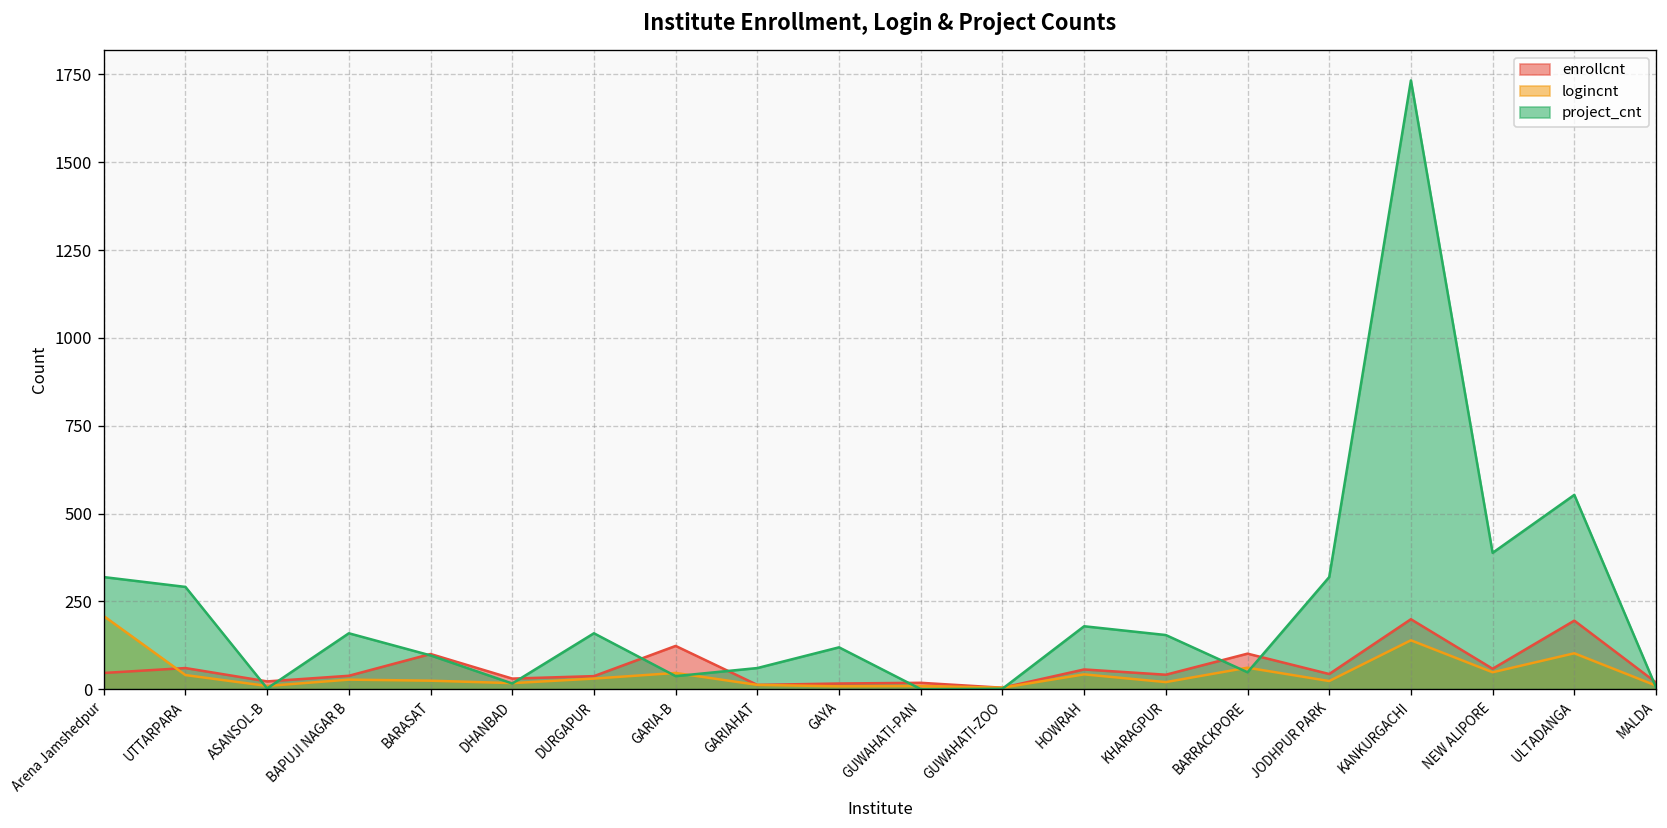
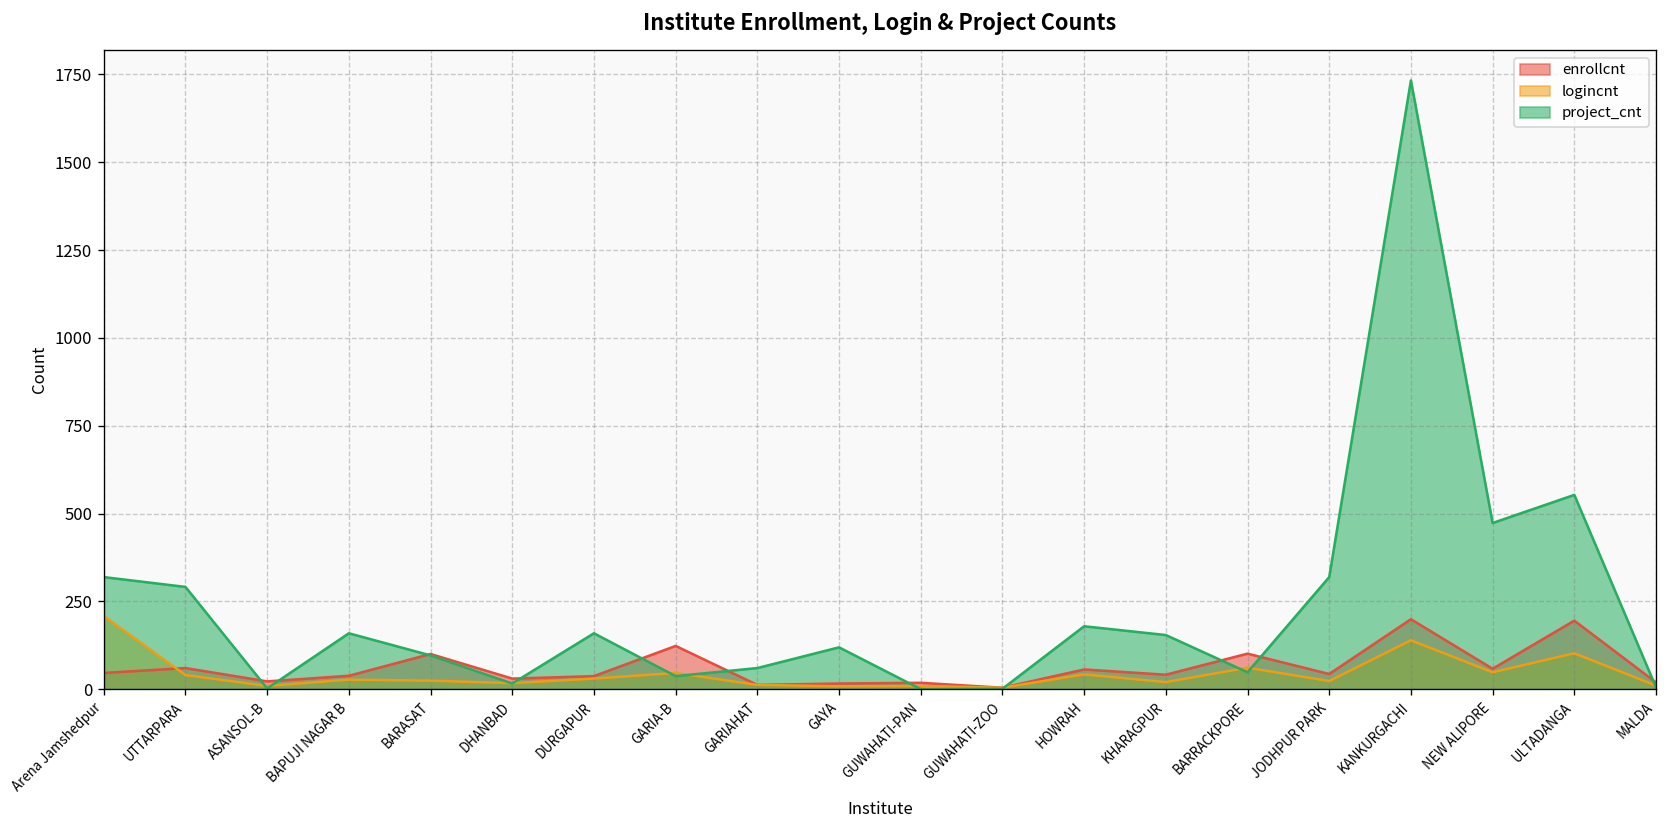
project_cnt, NEW ALIPORE: 390 -> 470
